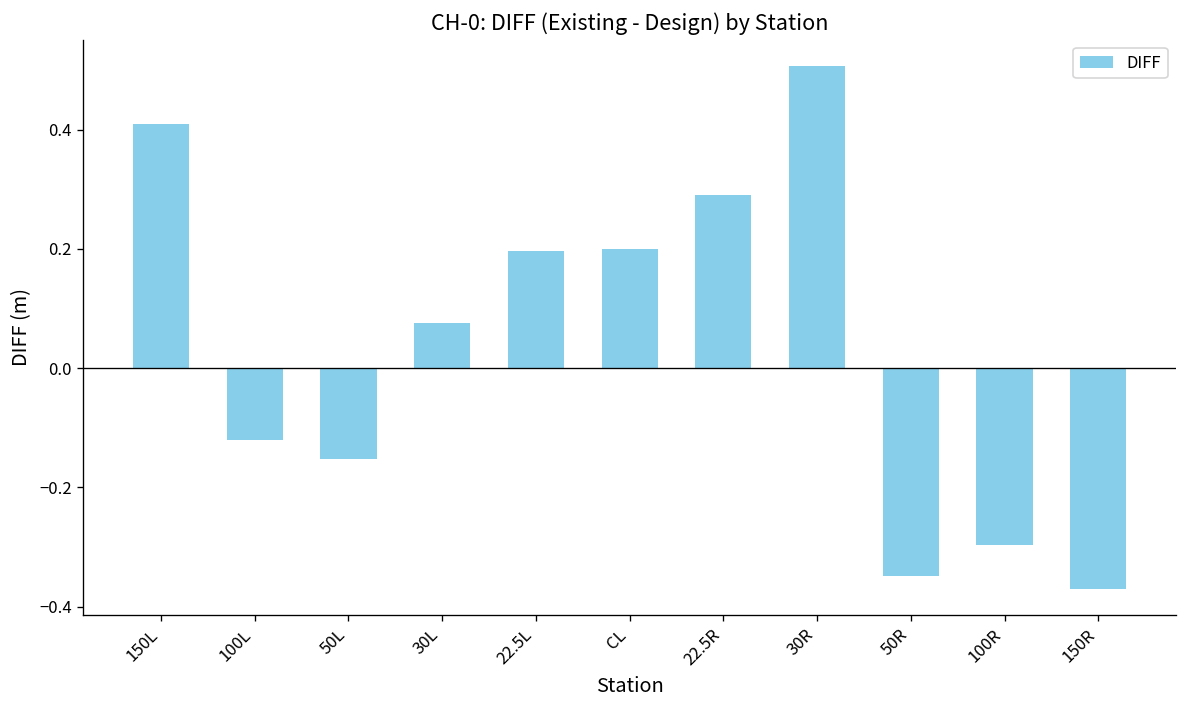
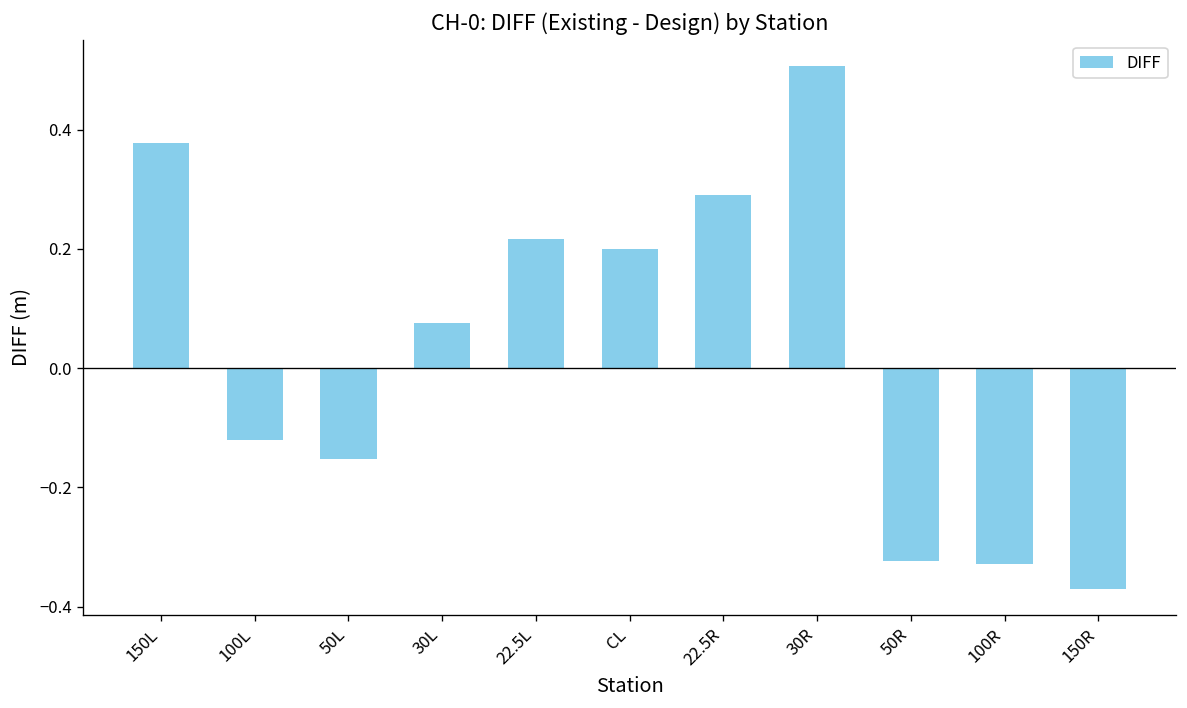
150L: 0.41 -> 0.38
22.5L: 0.20 -> 0.22
50R: -0.35 -> -0.32
100R: -0.30 -> -0.33
